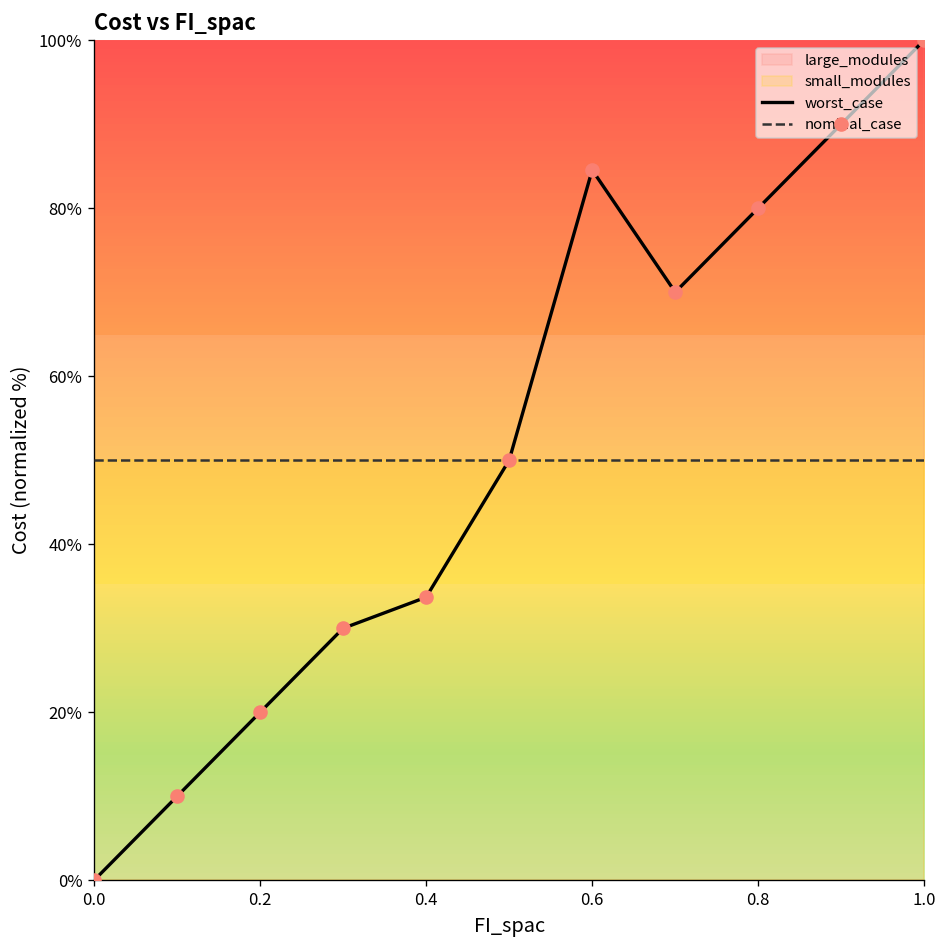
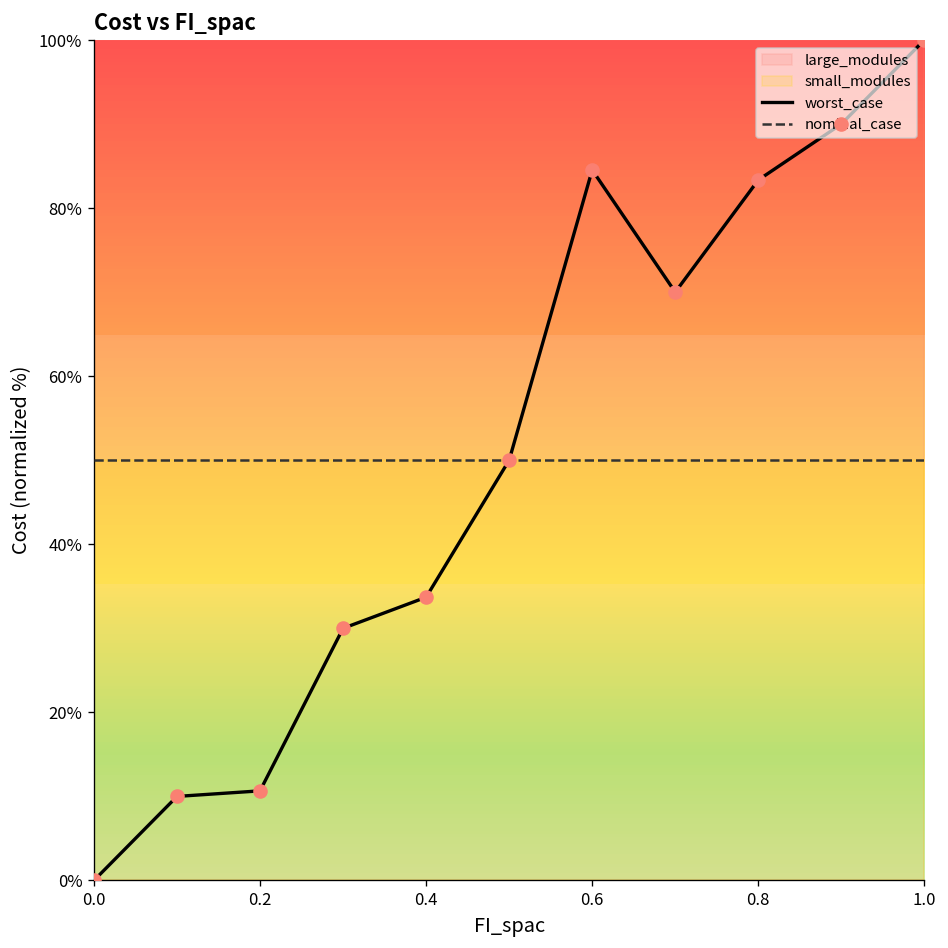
worst_case, 0.2: 20% -> 11%
worst_case, 0.8: 80% -> 83%
